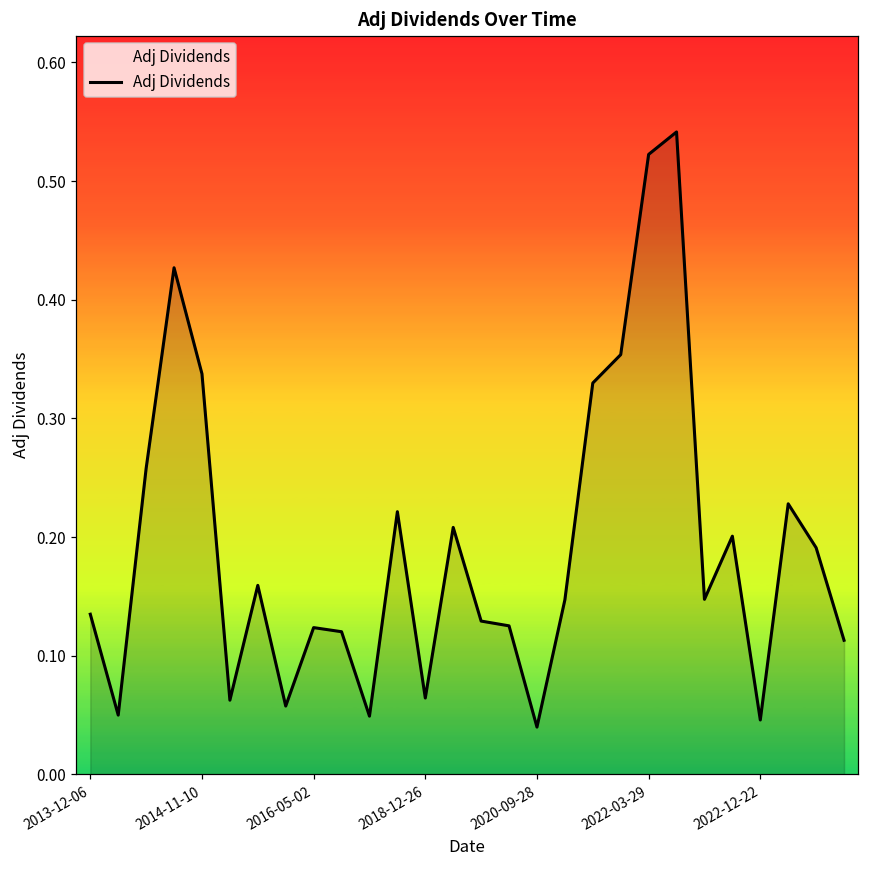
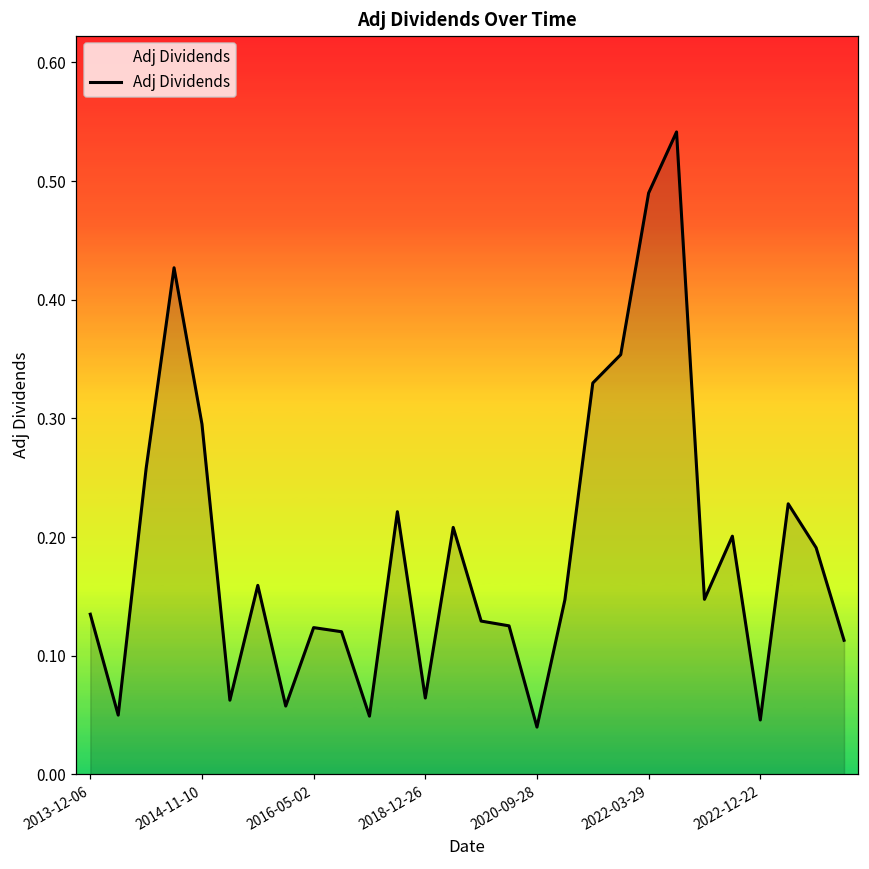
2014-11-10: 0.338 -> 0.295
2022-03-29: 0.522 -> 0.490
